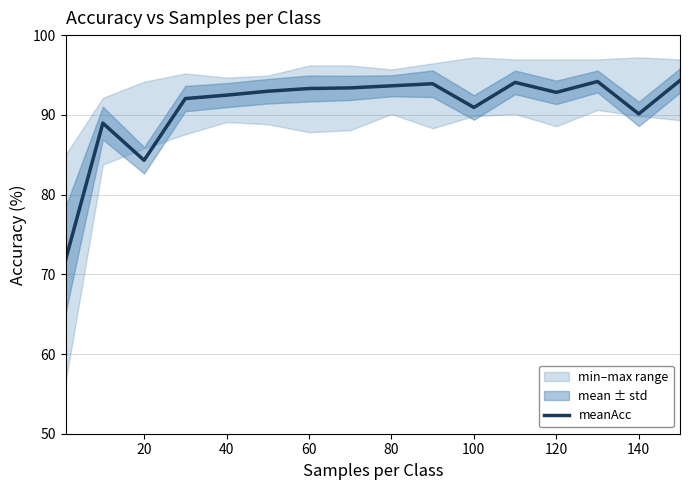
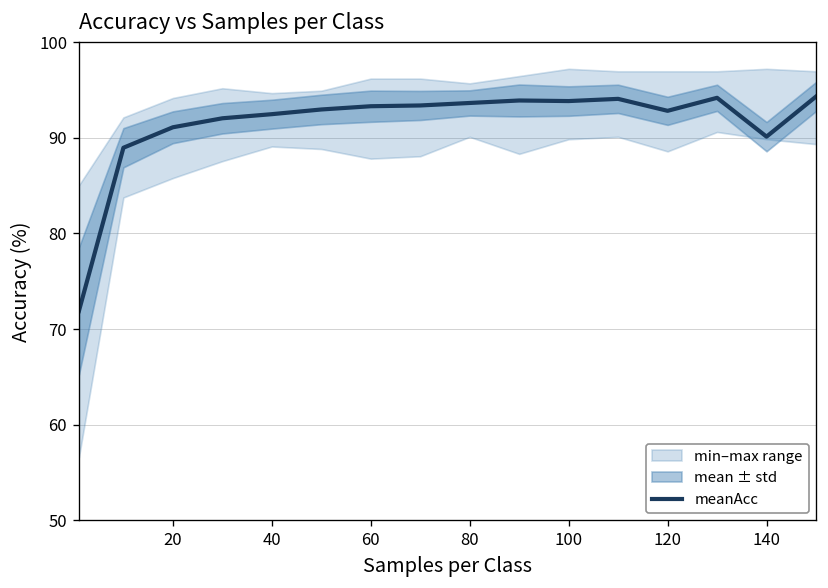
meanAcc, 20: 84 -> 91
meanAcc, 100: 91 -> 94
